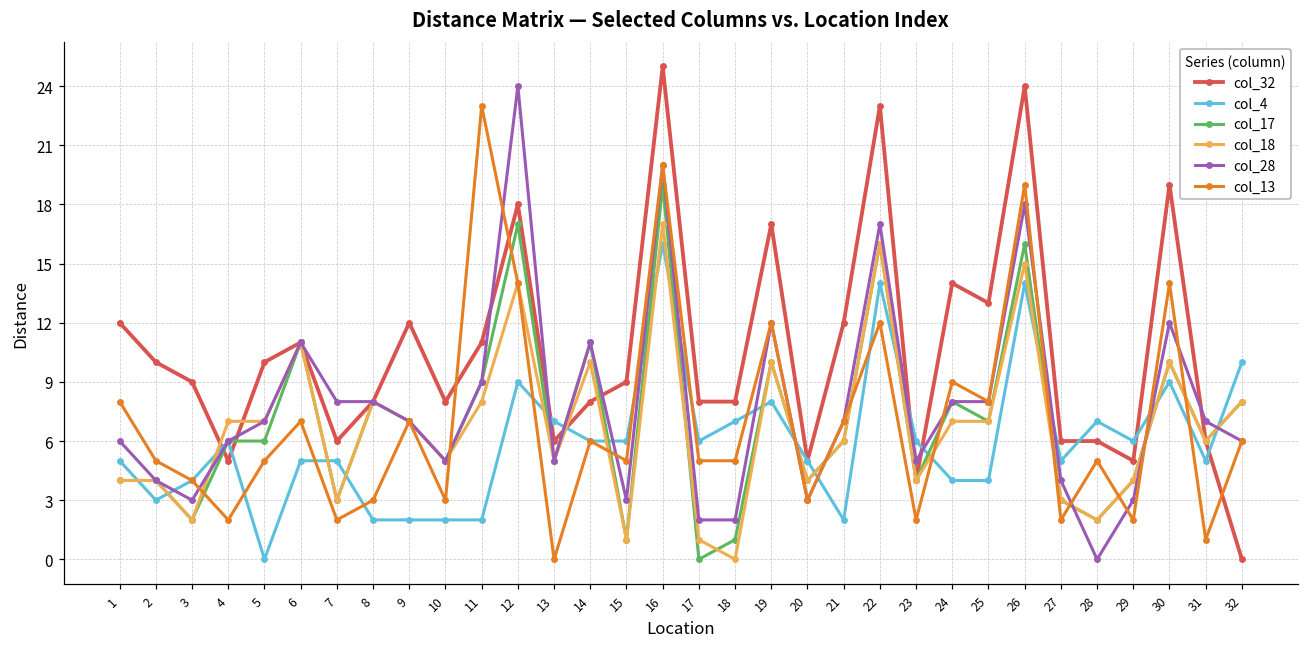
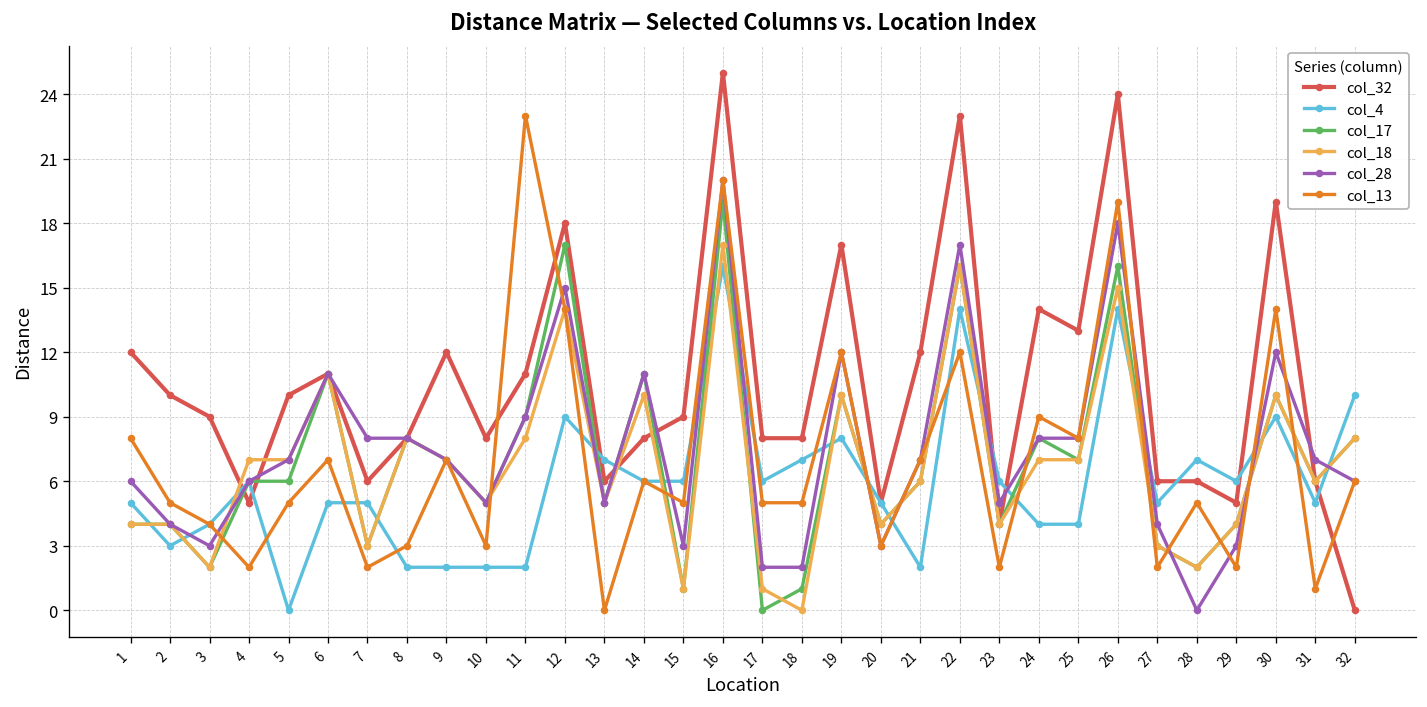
col_28, 12: 24 -> 15
